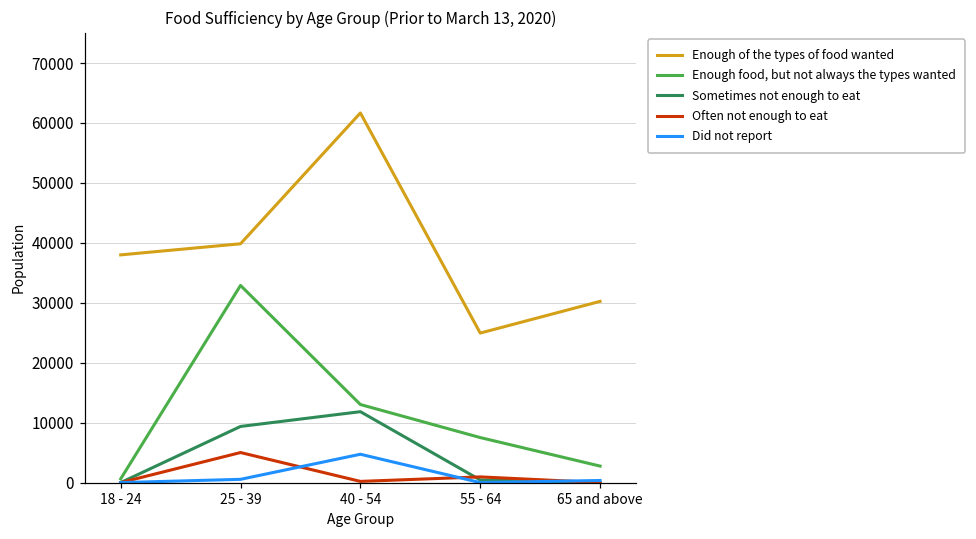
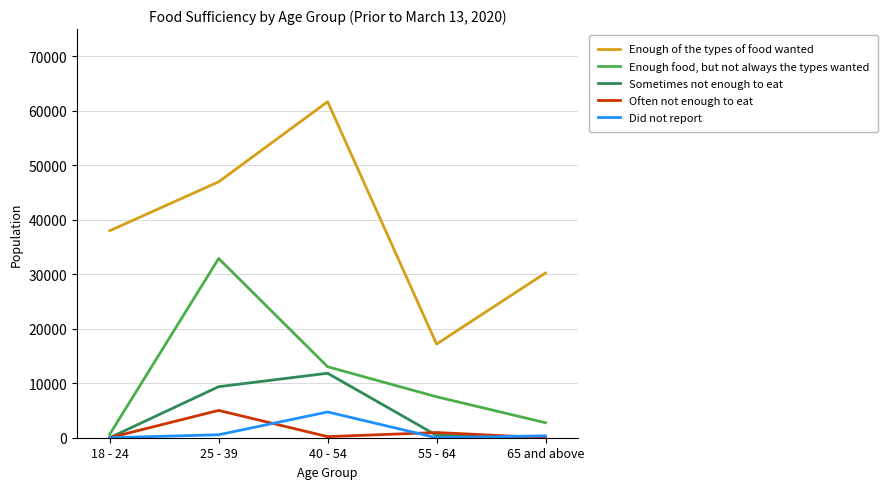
Enough of the types of food wanted, 25 - 39: 40000 -> 47000
Enough of the types of food wanted, 55 - 64: 25000 -> 17000
